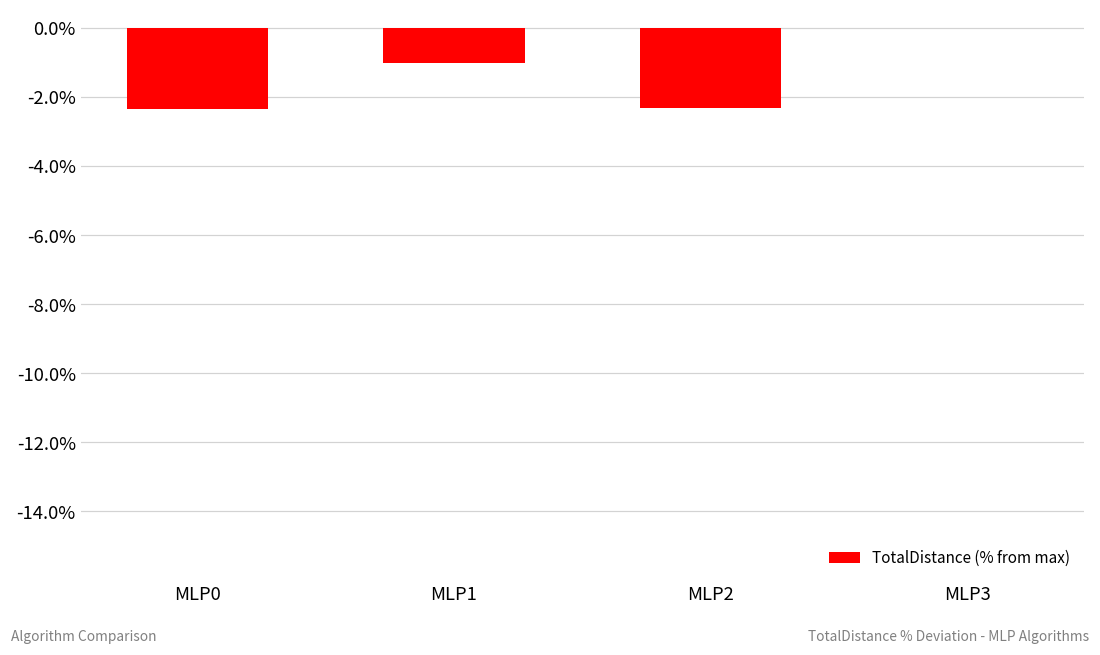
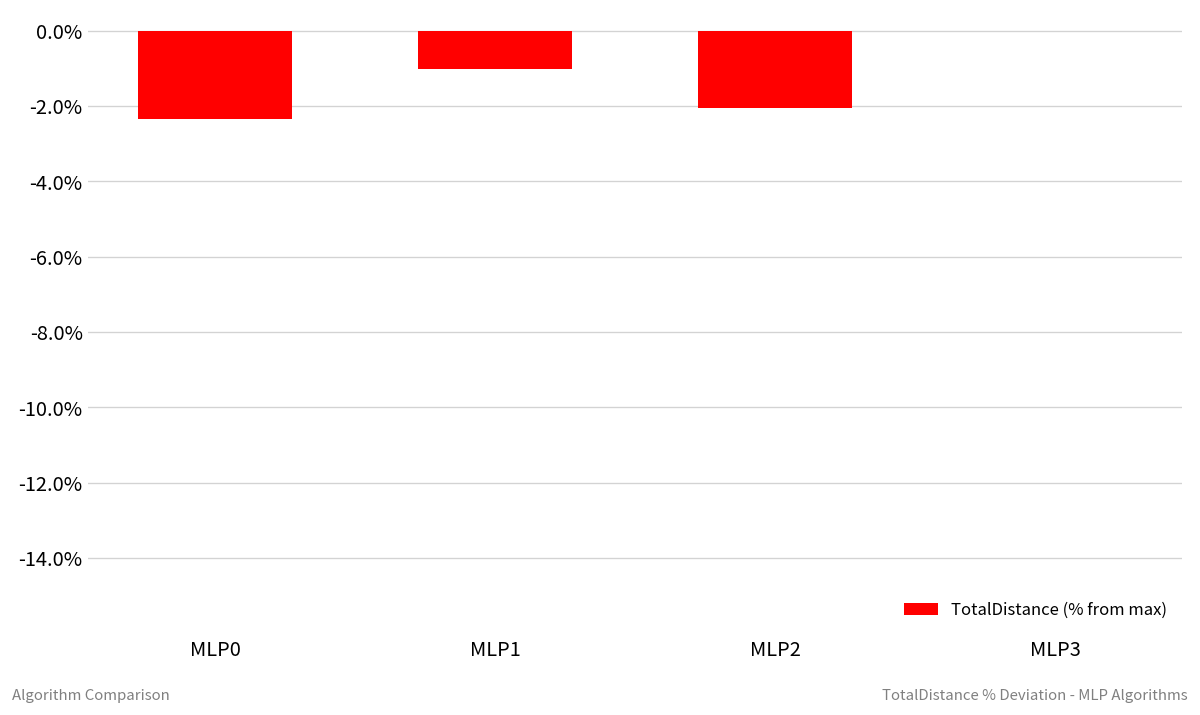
MLP2: -2.3% -> -2.1%
